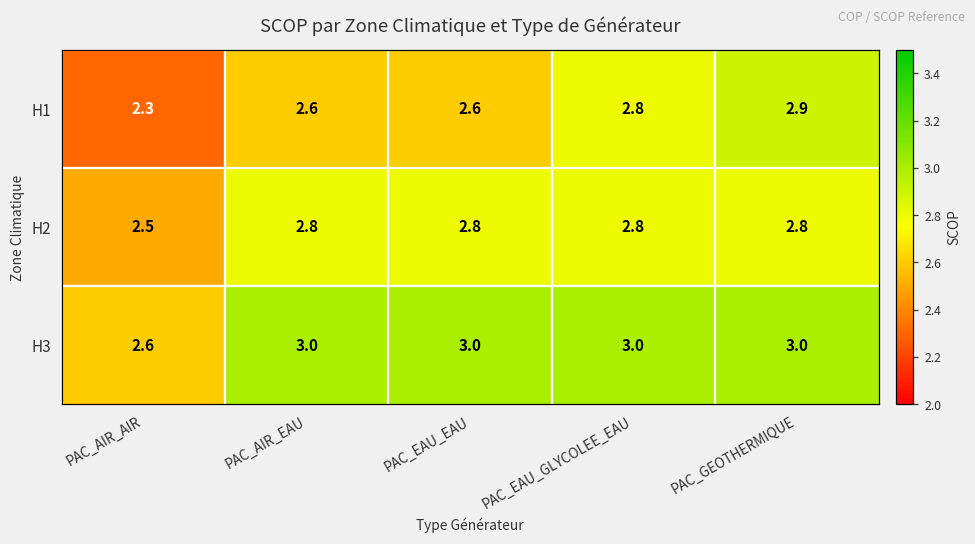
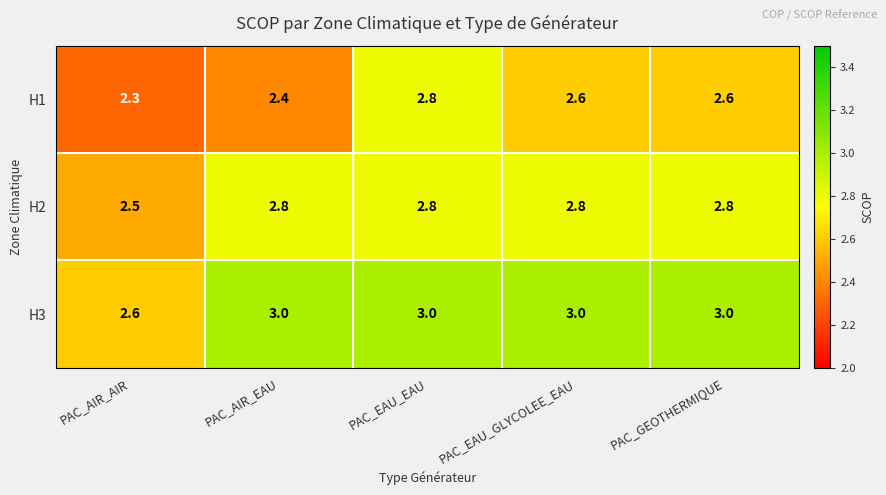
H1, PAC_AIR_EAU: 2.6 -> 2.4
H1, PAC_EAU_EAU: 2.6 -> 2.8
H1, PAC_EAU_GLYCOLEE_EAU: 2.8 -> 2.6
H1, PAC_GEOTHERMIQUE: 2.9 -> 2.6
